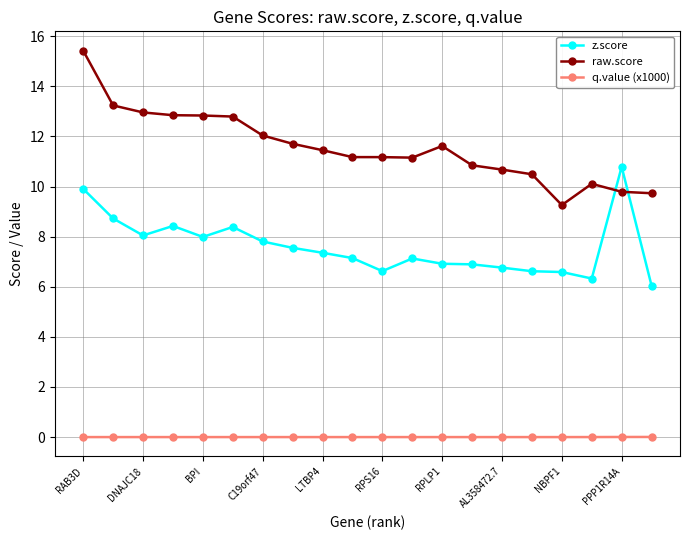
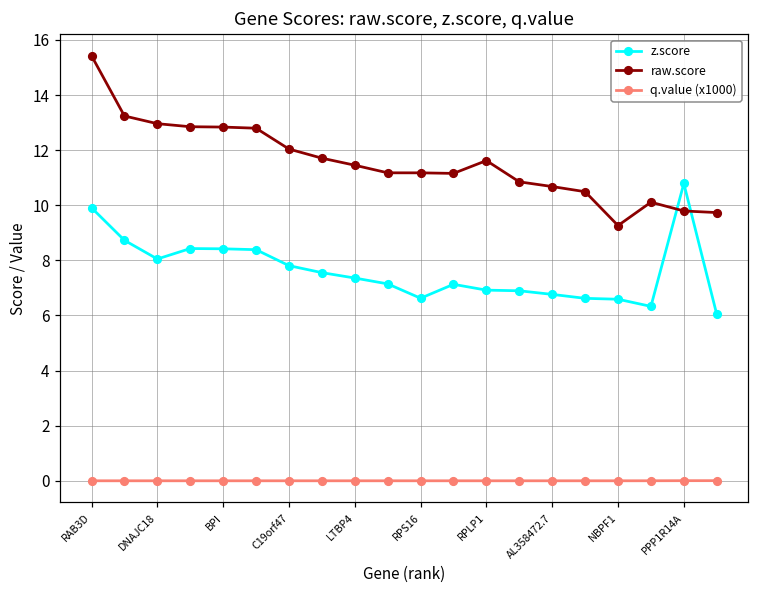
z.score, BPI: 8.0 -> 8.4
